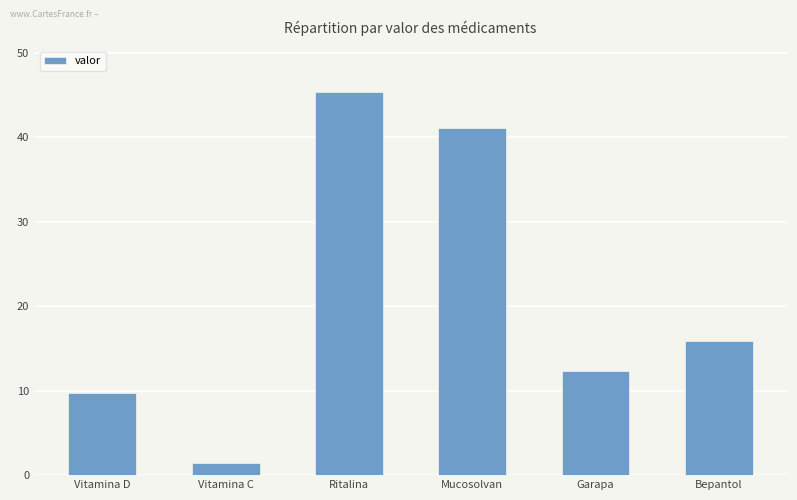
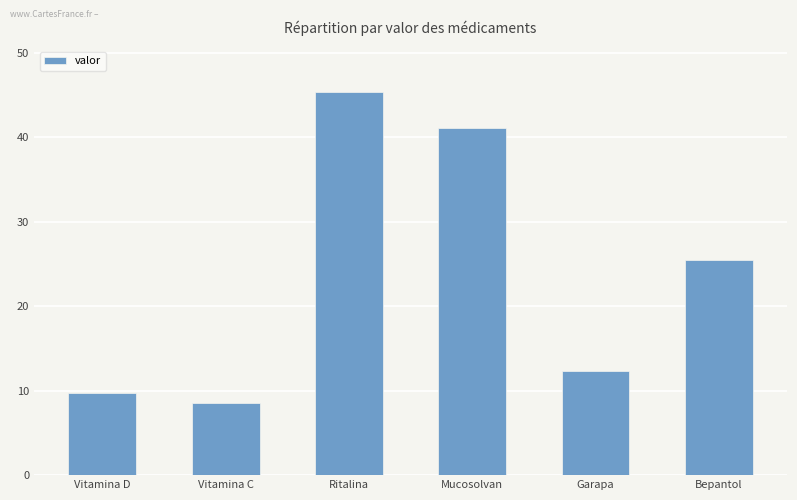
Vitamina C: 1 -> 9
Bepantol: 16 -> 25
